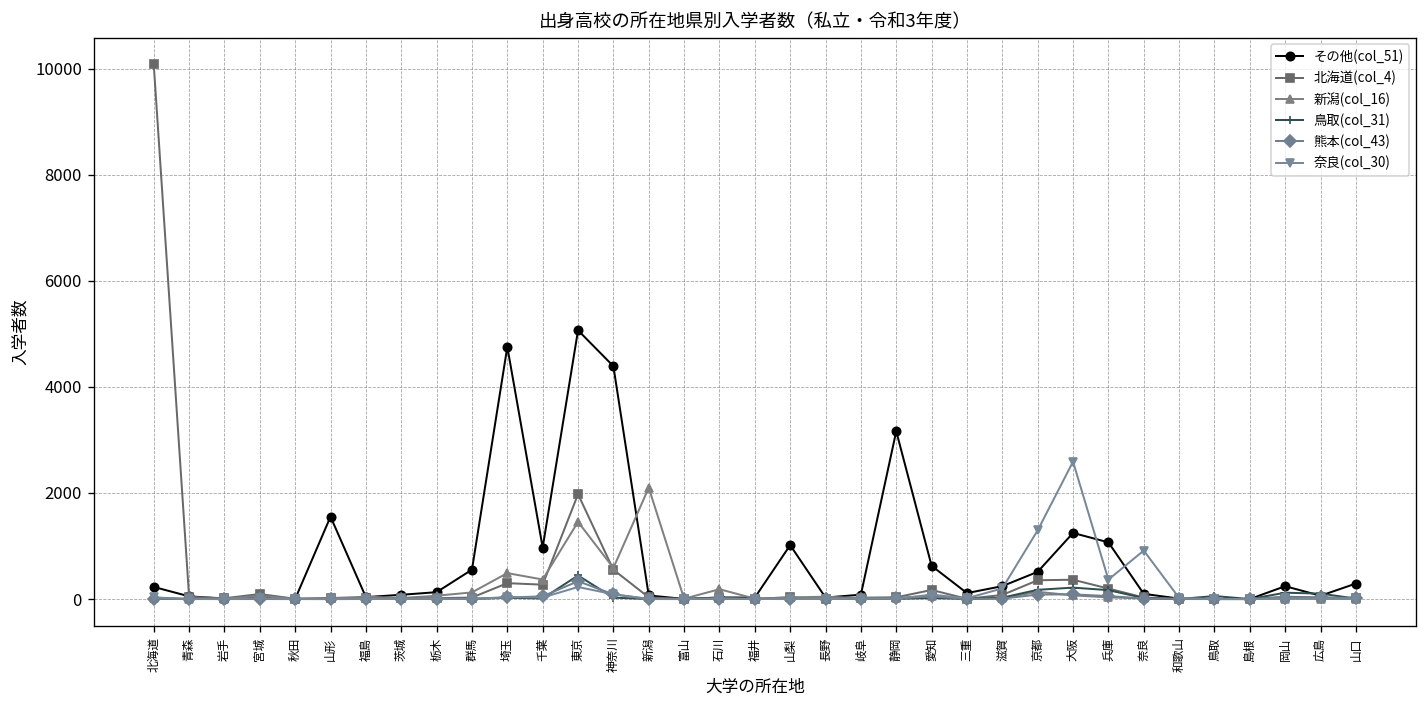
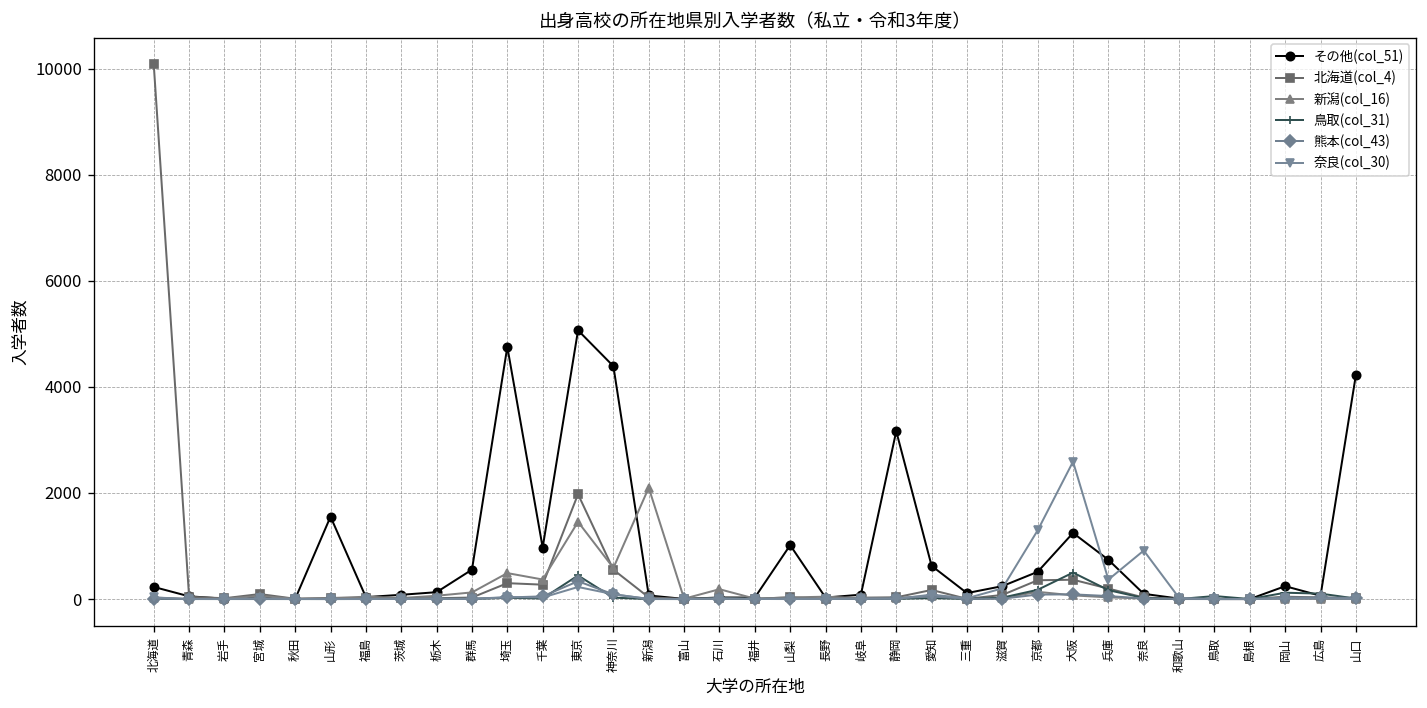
鳥取(col_31), 大阪: 200 -> 500
その他(col_51), 兵庫: 1100 -> 700
その他(col_51), 山口: 300 -> 4200
